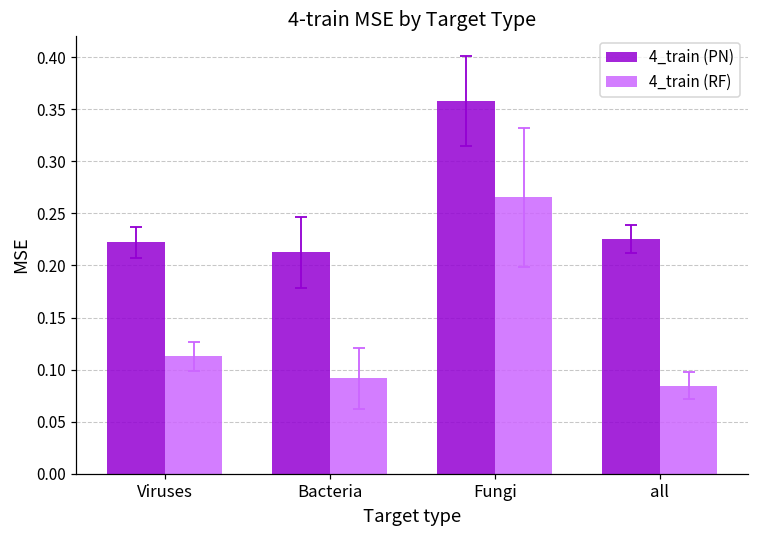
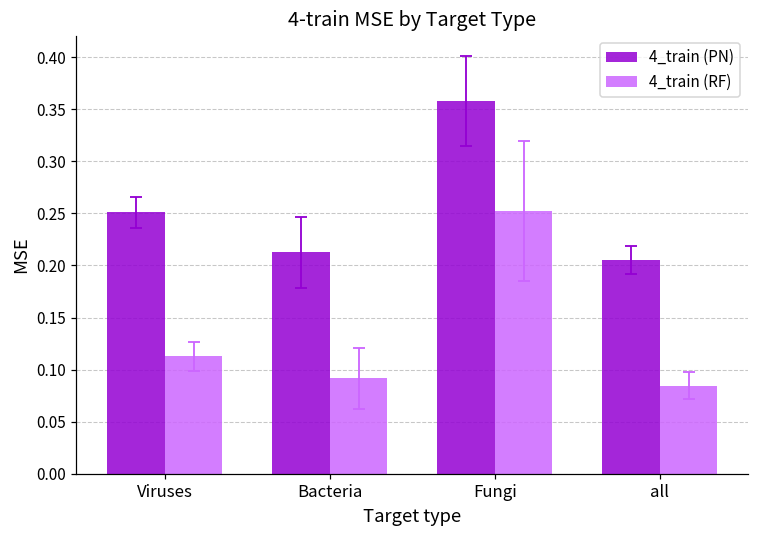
4_train (PN), Viruses: 0.22 -> 0.25
4_train (RF), Fungi: 0.27 -> 0.25
4_train (PN), all: 0.23 -> 0.21
